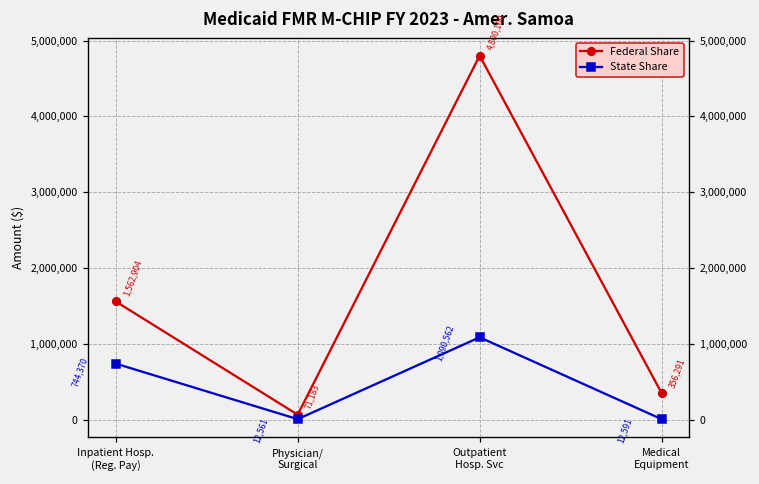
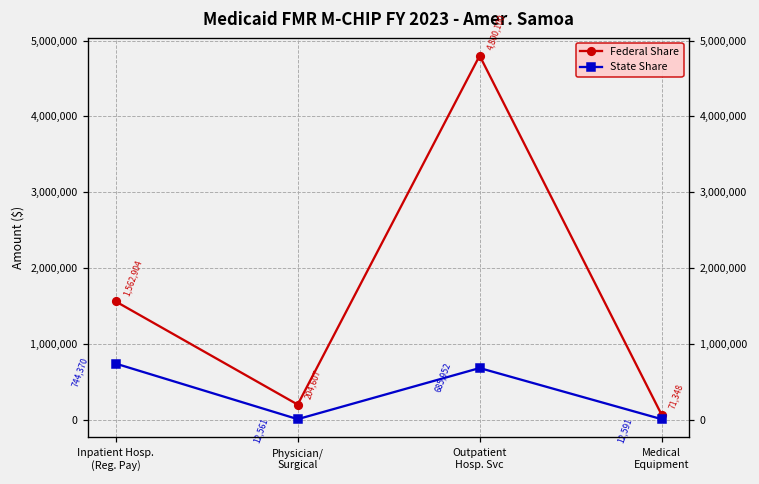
Federal Share, Physician/ Surgical: 71,183 -> 204,607
State Share, Outpatient Hosp. Svc: 1,090,562 -> 685,952
Federal Share, Medical Equipment: 356,291 -> 71,348
